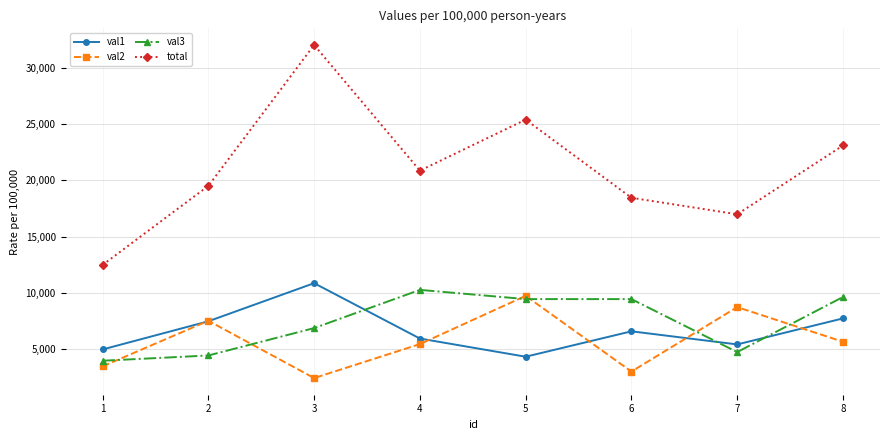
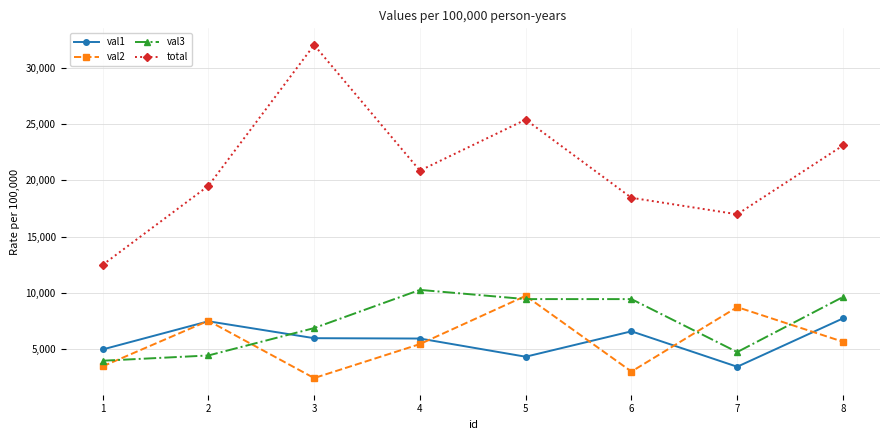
val1, 3: 10,900 -> 6,000
val1, 7: 5,400 -> 3,500
